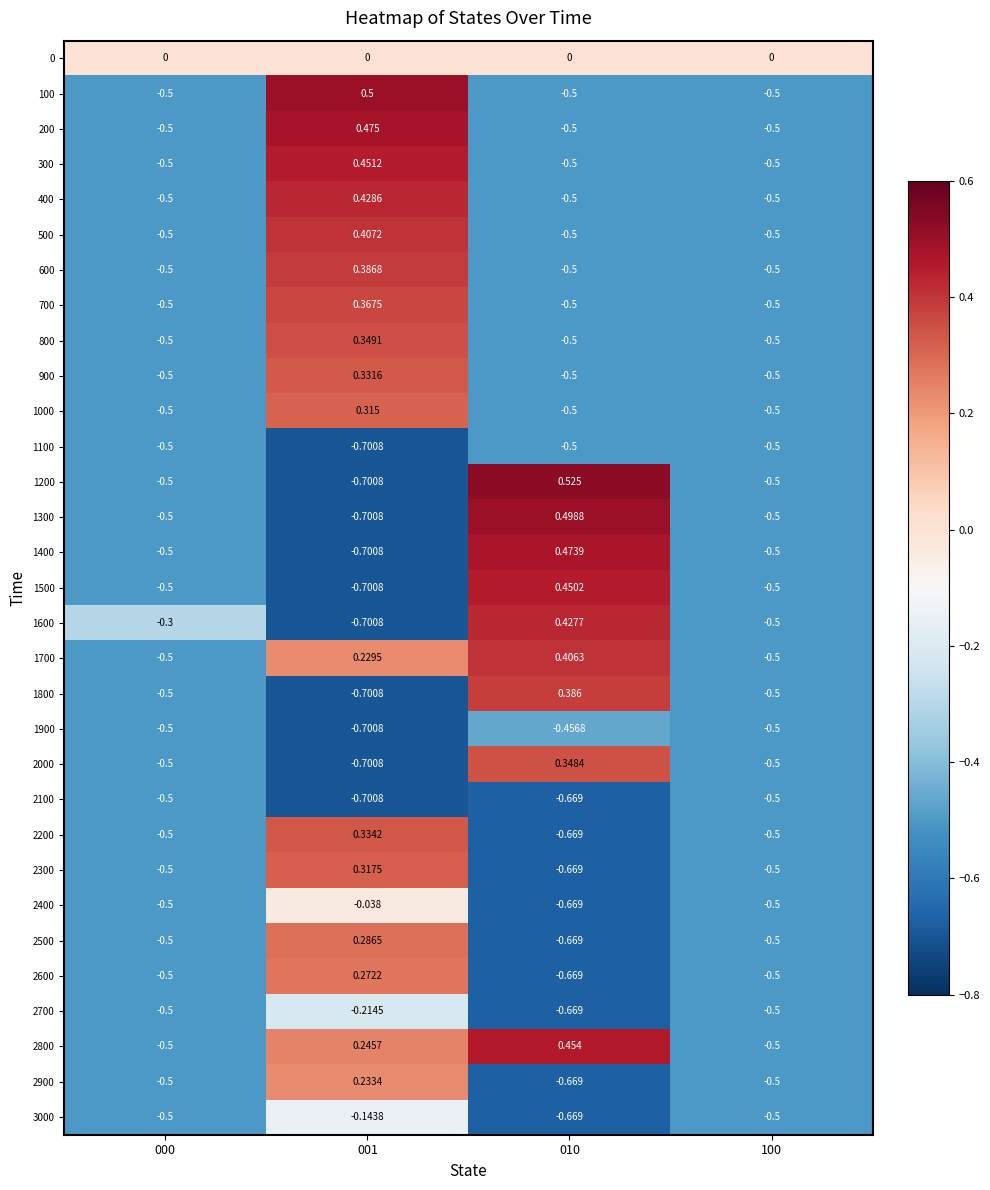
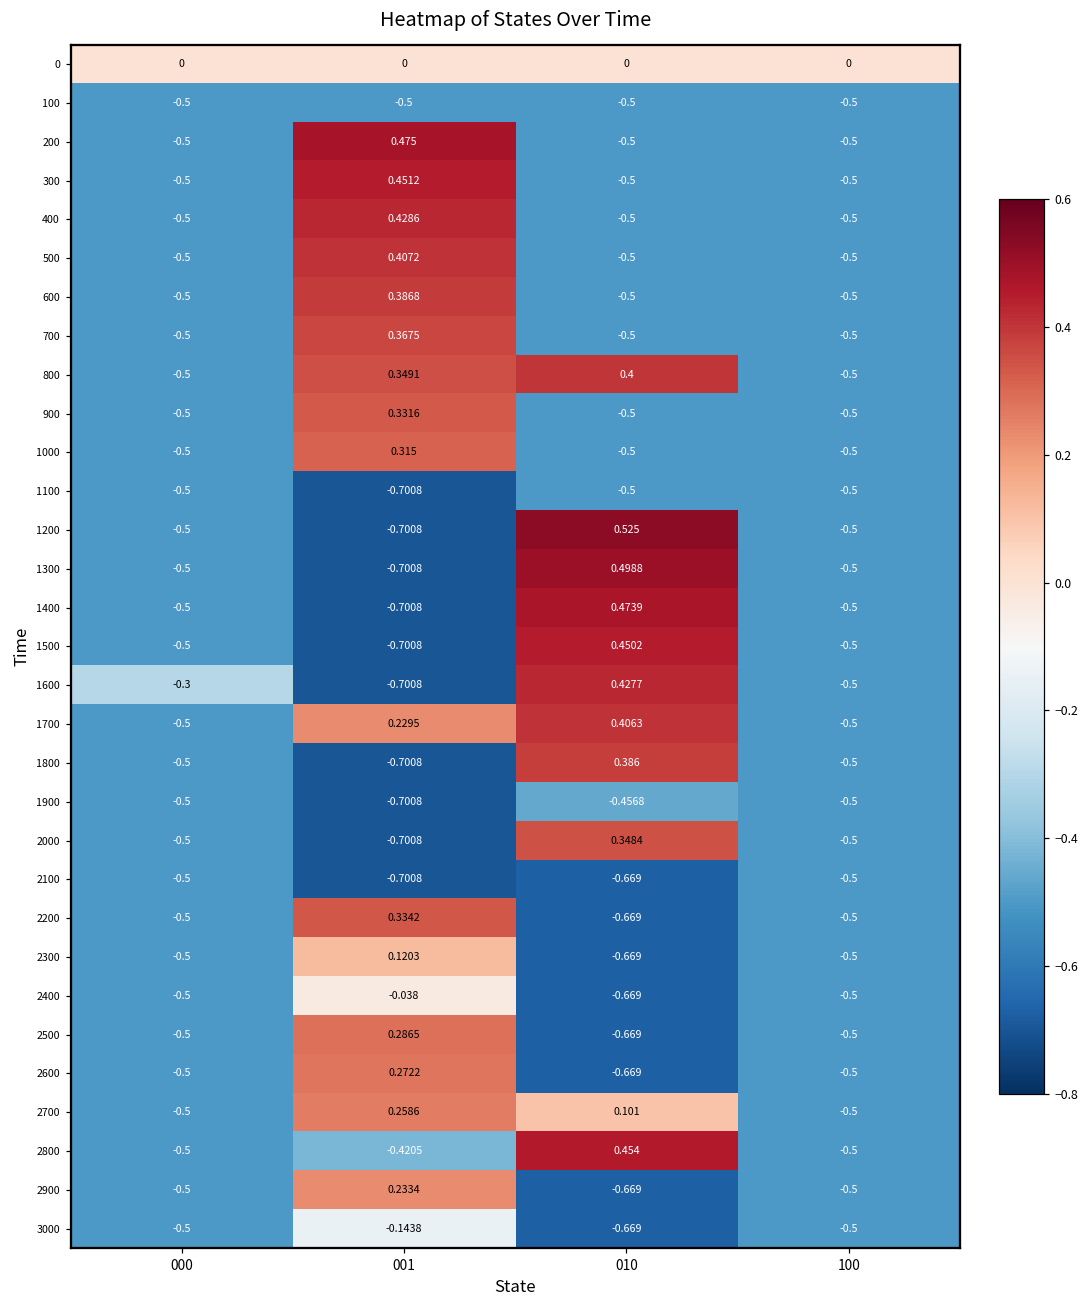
100, 001: 0.5 -> -0.5
800, 010: -0.5 -> 0.4
2300, 001: 0.3175 -> 0.1203
2700, 001: -0.2145 -> 0.2586
2700, 010: -0.669 -> 0.101
2800, 001: 0.2457 -> -0.4205
